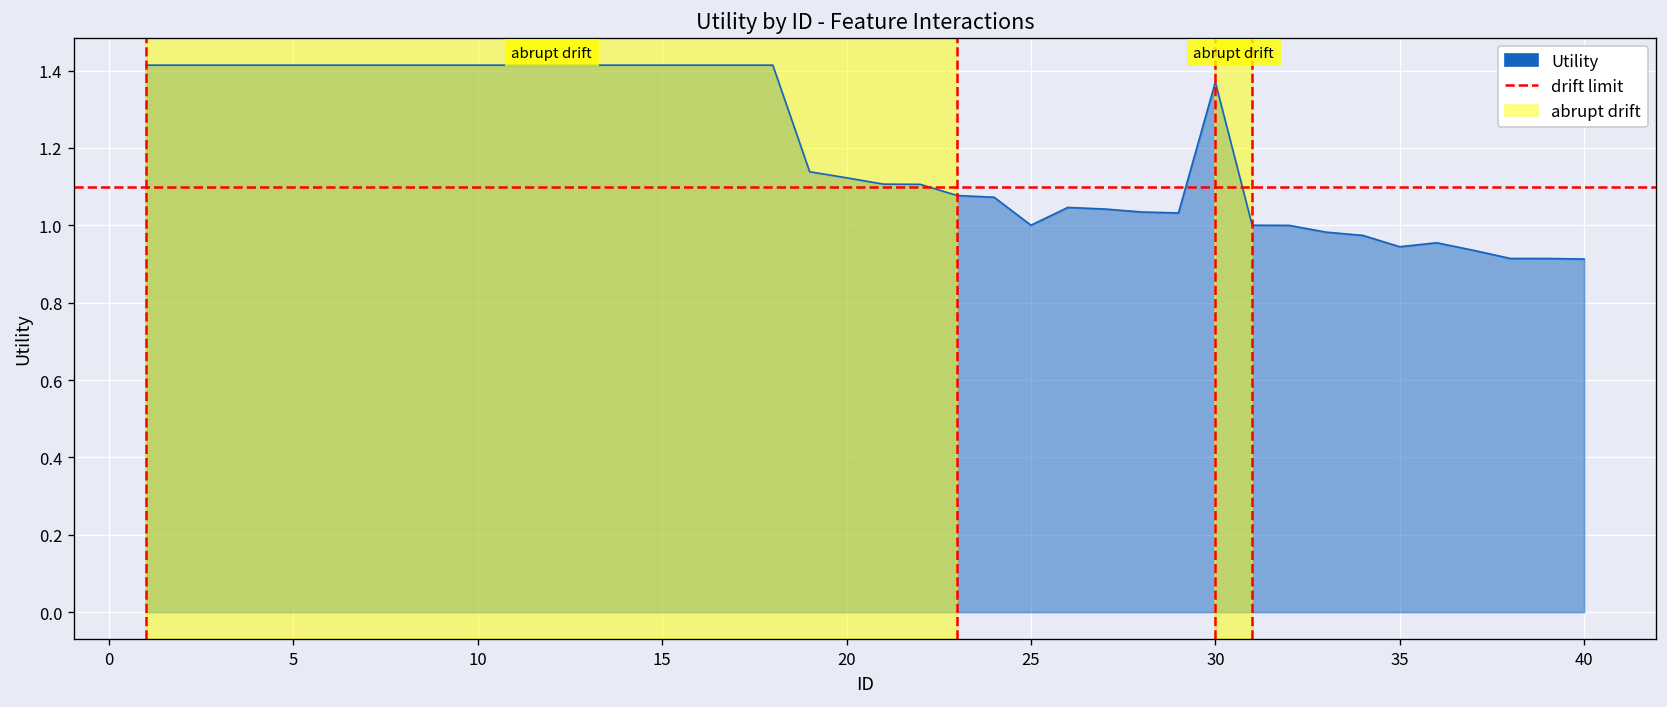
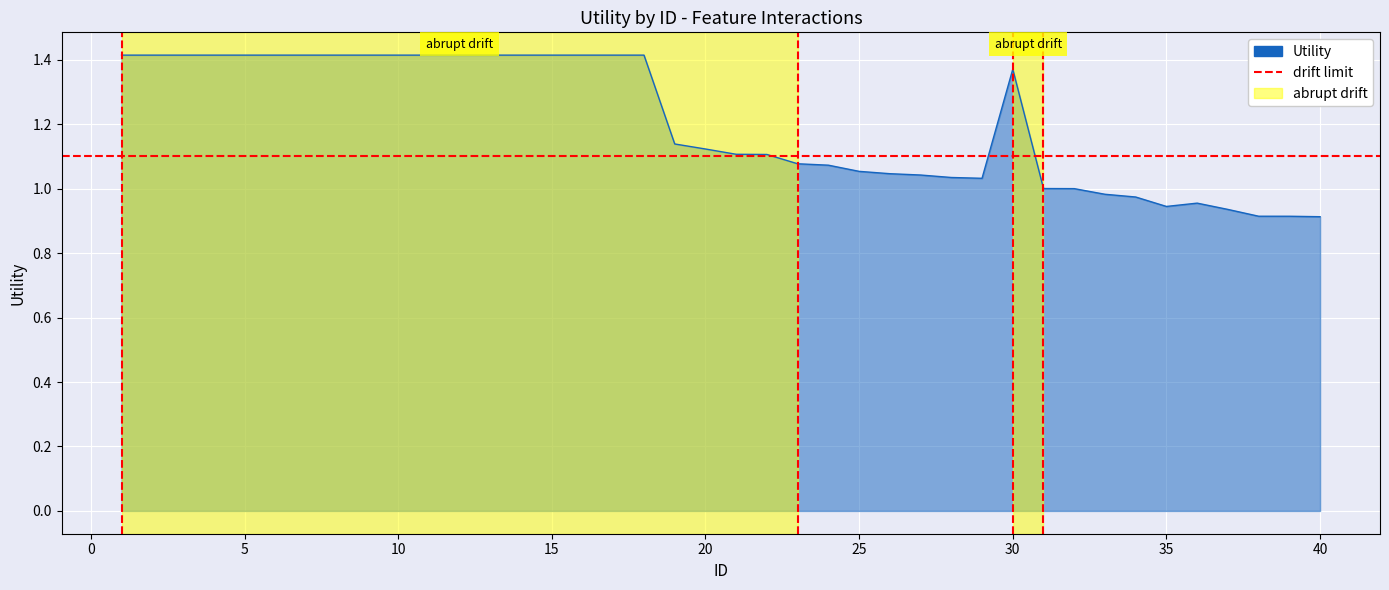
25: 1.00 -> 1.05
